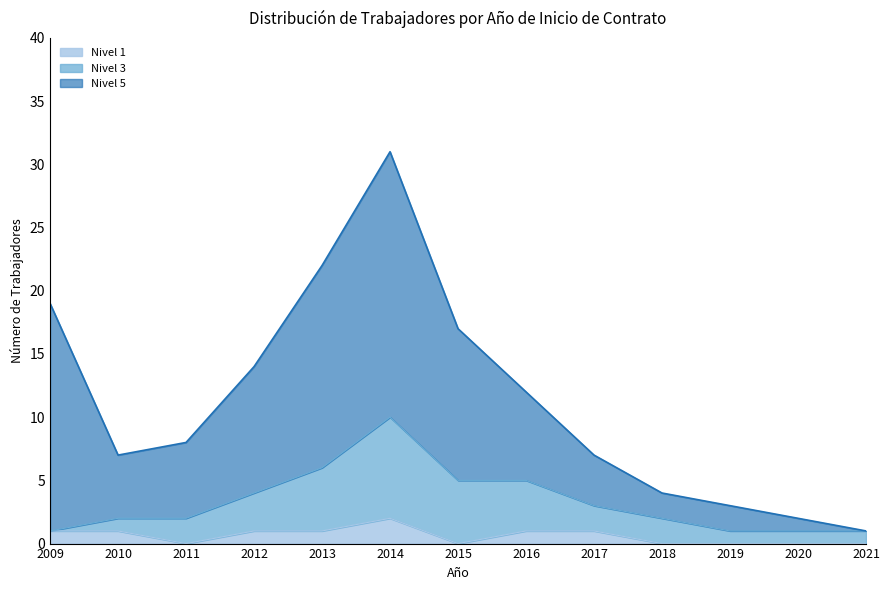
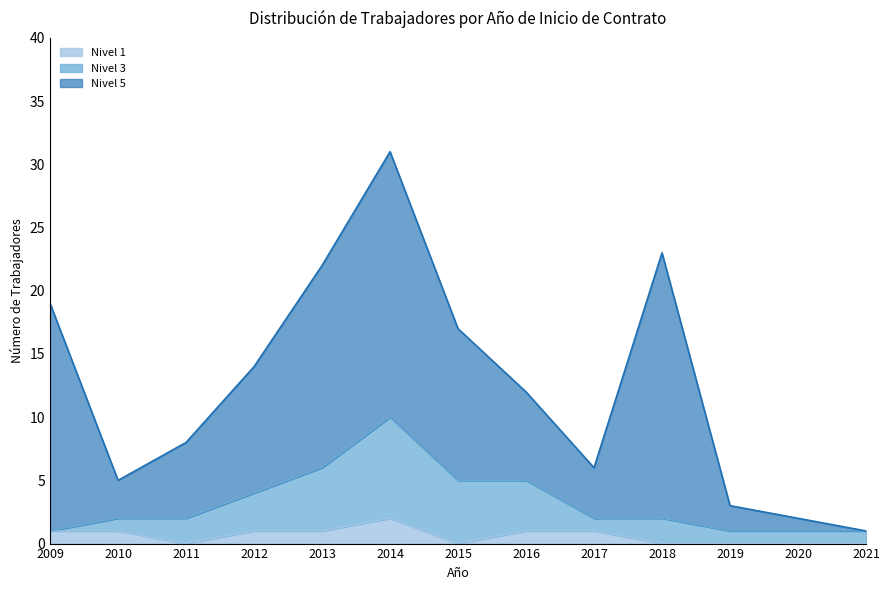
Nivel 5, 2010: 5 -> 3
Nivel 3, 2017: 2 -> 1
Nivel 5, 2018: 2 -> 21
